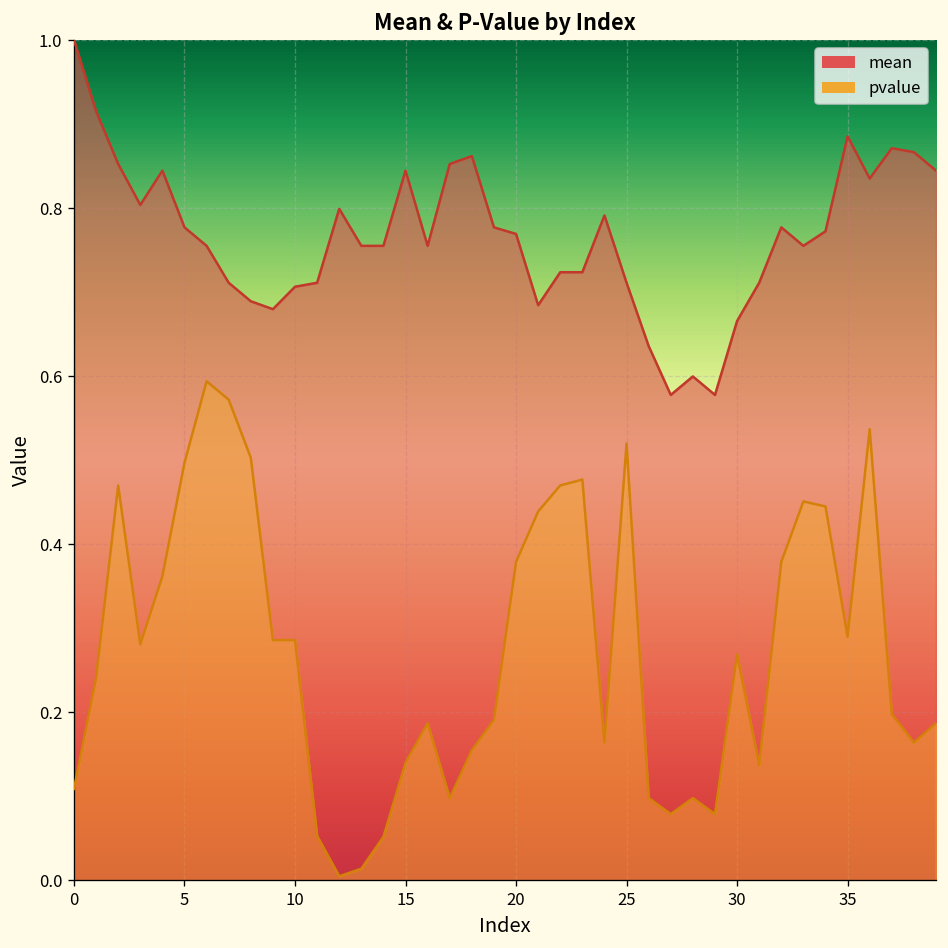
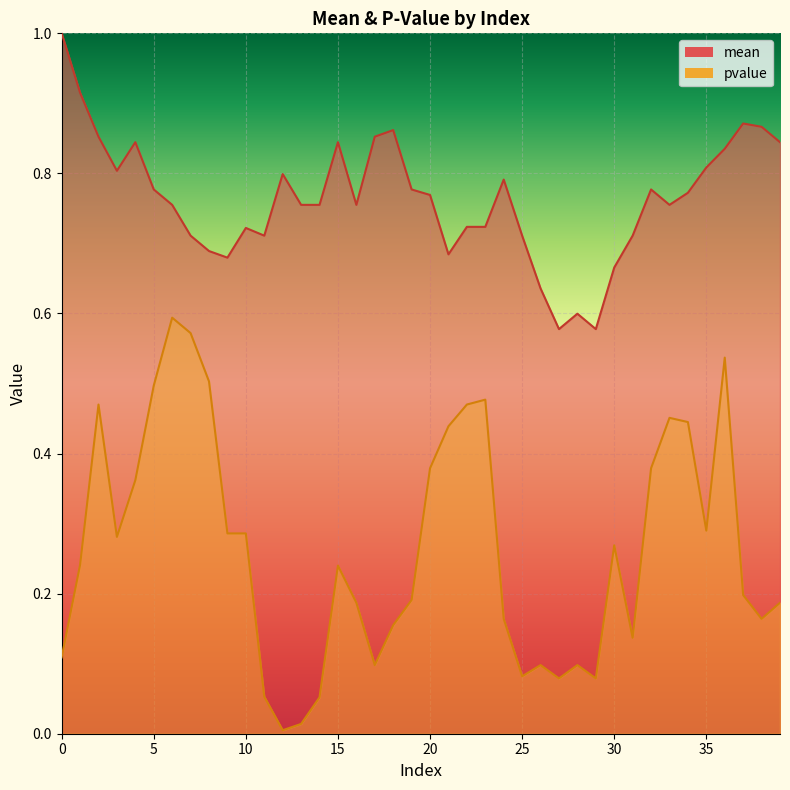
mean, 10: 0.71 -> 0.72
pvalue, 15: 0.14 -> 0.24
pvalue, 25: 0.52 -> 0.08
mean, 35: 0.89 -> 0.81
